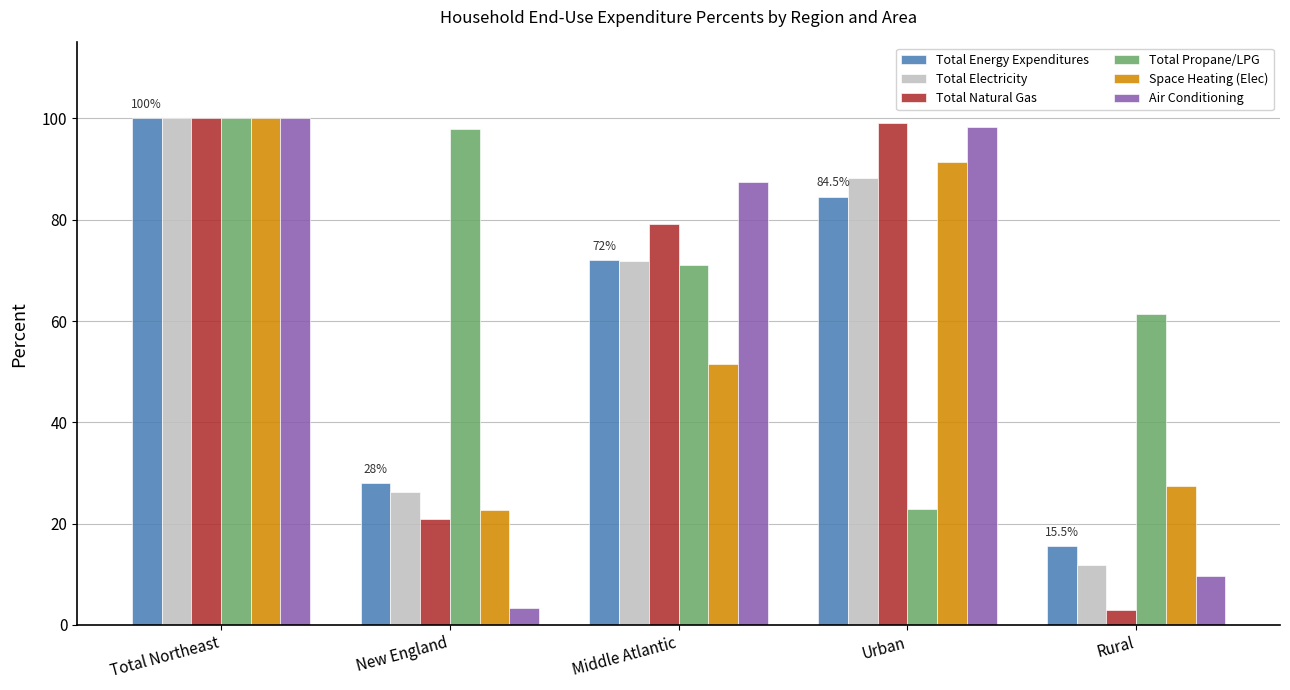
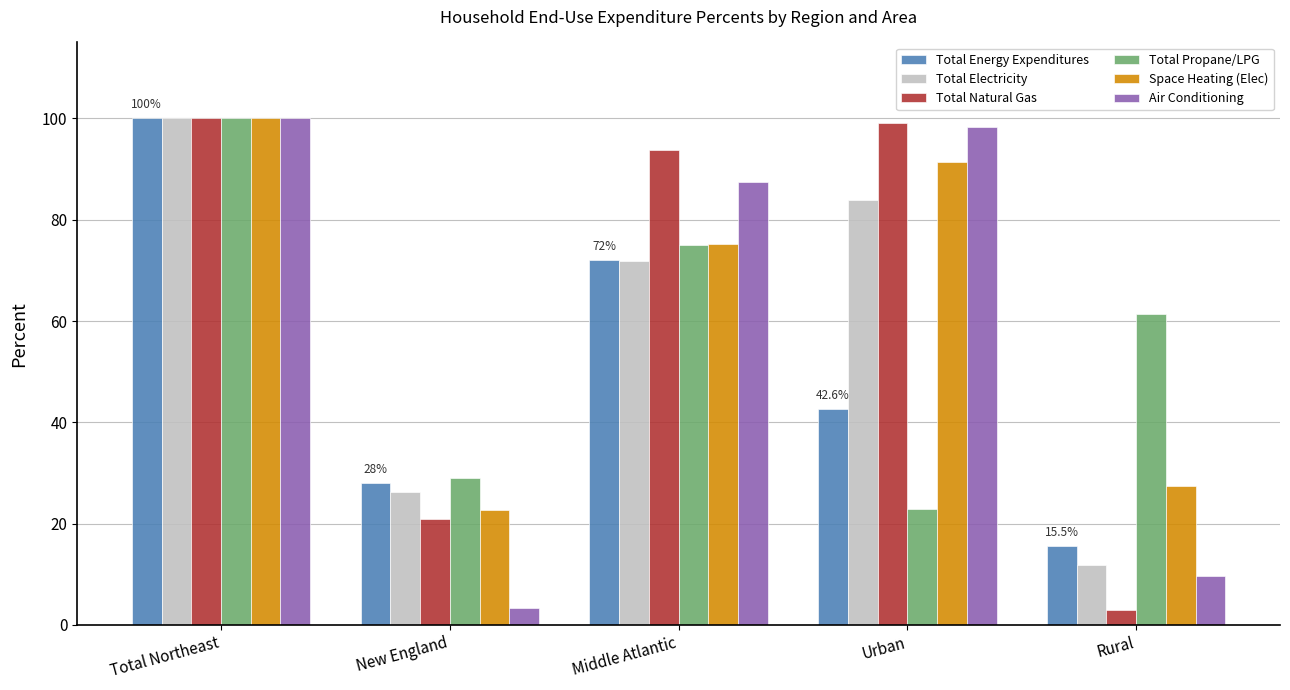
Total Propane/LPG, New England: 98 -> 29
Total Natural Gas, Middle Atlantic: 79 -> 94
Total Propane/LPG, Middle Atlantic: 71 -> 75
Space Heating (Elec), Middle Atlantic: 52 -> 75
Total Energy Expenditures, Urban: 84.5% -> 42.6%
Total Electricity, Urban: 88 -> 84
